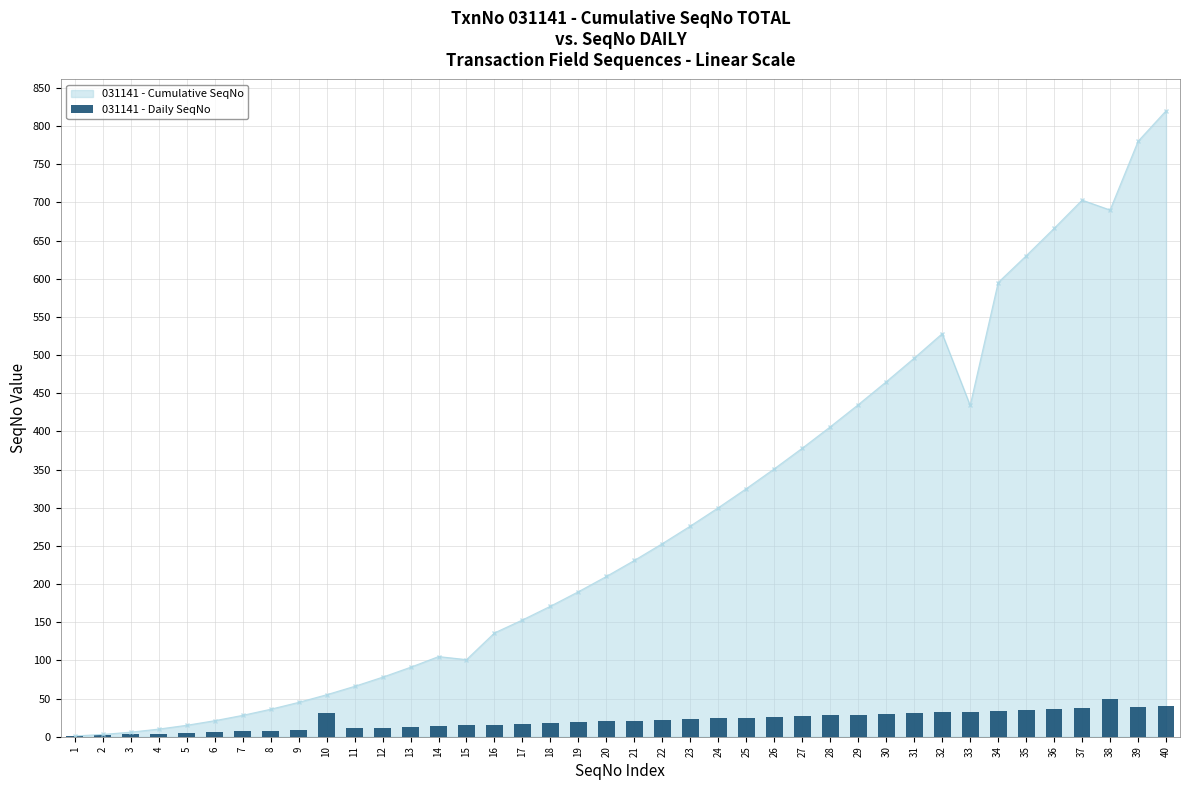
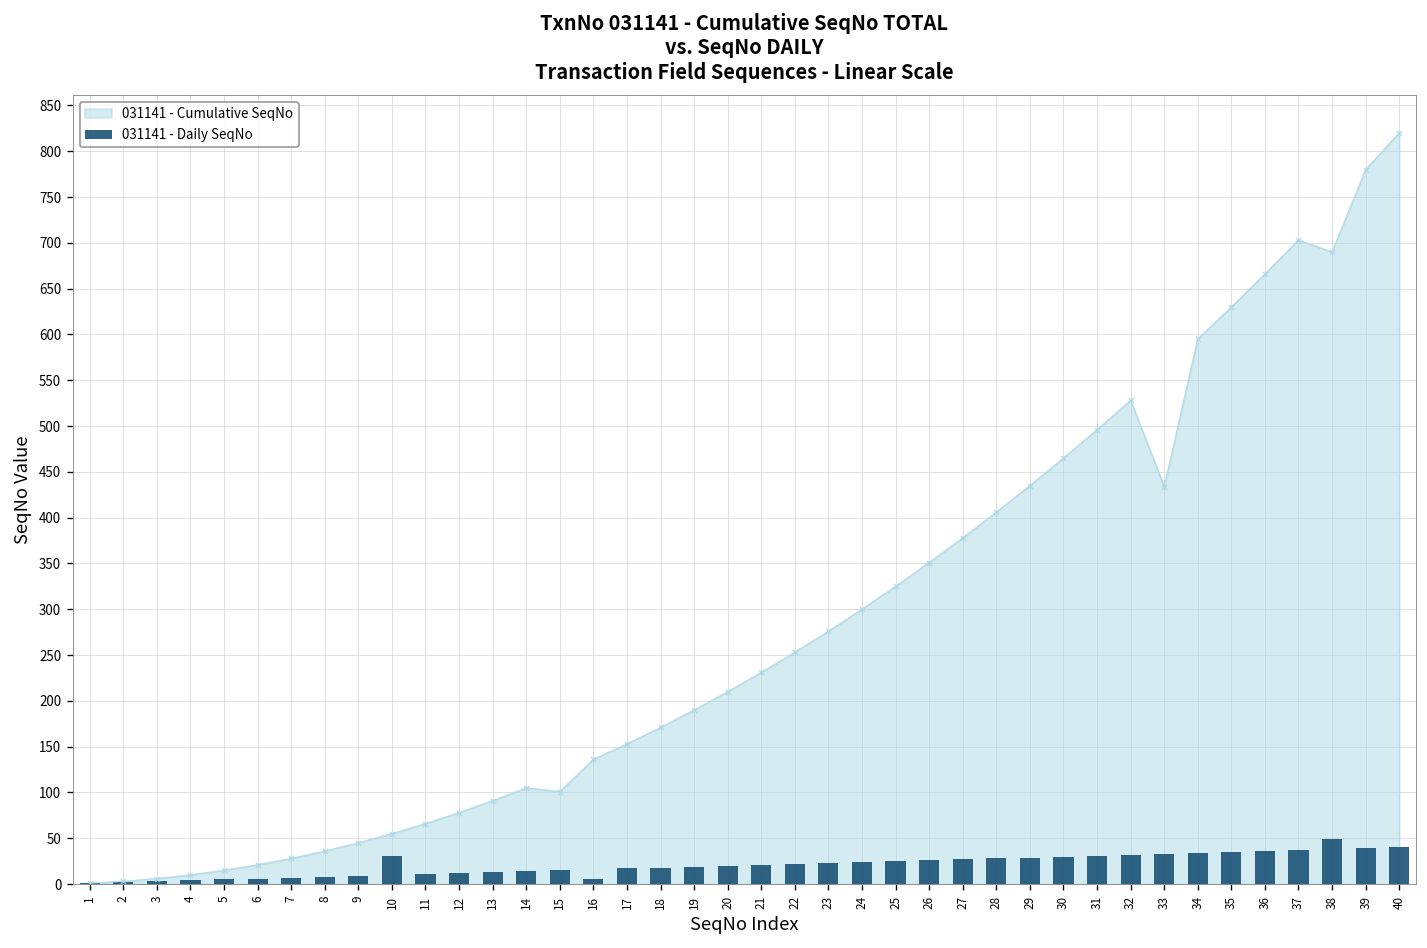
031141 - Daily SeqNo, 16: 20 -> 10
